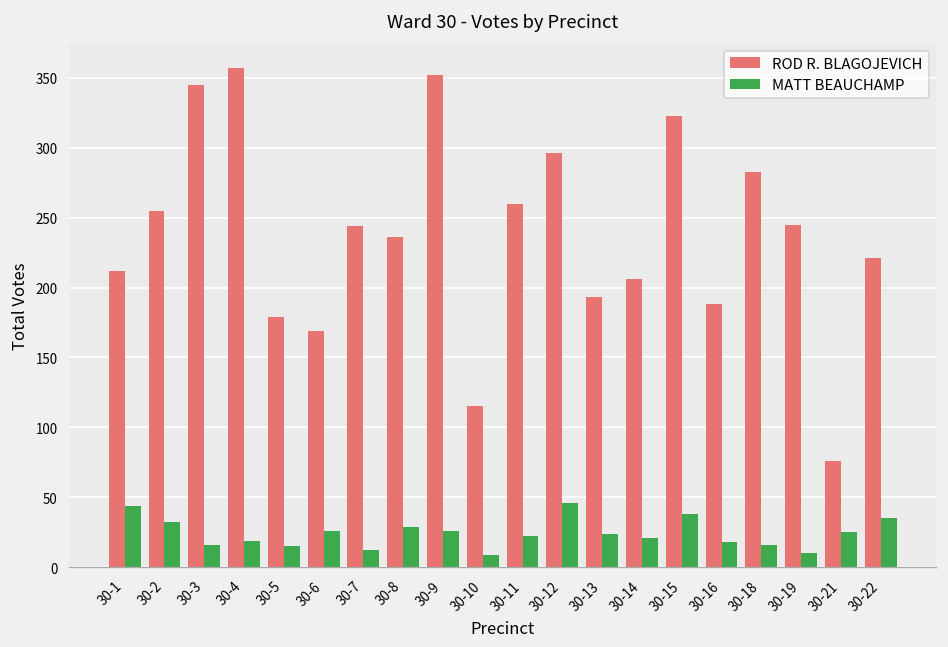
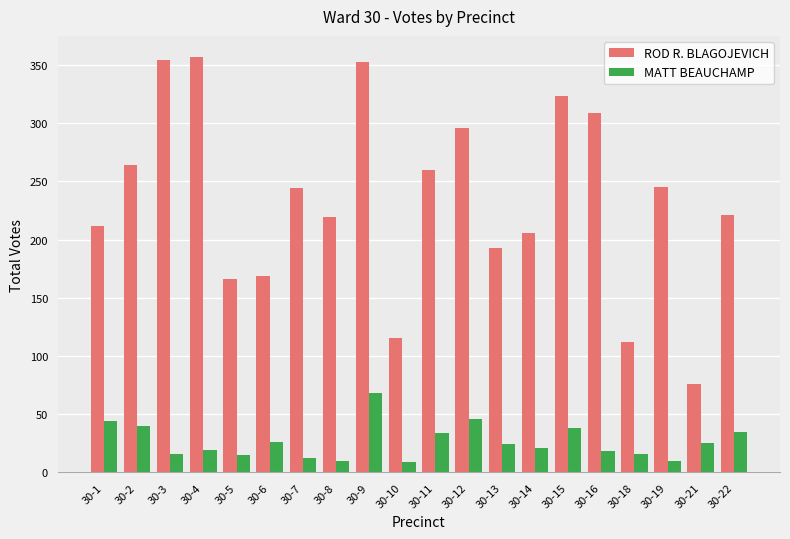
ROD R. BLAGOJEVICH, 30-2: 255 -> 264
MATT BEAUCHAMP, 30-2: 32 -> 40
ROD R. BLAGOJEVICH, 30-3: 345 -> 354
ROD R. BLAGOJEVICH, 30-5: 179 -> 166
ROD R. BLAGOJEVICH, 30-8: 236 -> 219
MATT BEAUCHAMP, 30-8: 29 -> 10
MATT BEAUCHAMP, 30-9: 26 -> 68
MATT BEAUCHAMP, 30-11: 22 -> 34
ROD R. BLAGOJEVICH, 30-16: 188 -> 309
ROD R. BLAGOJEVICH, 30-18: 283 -> 112
